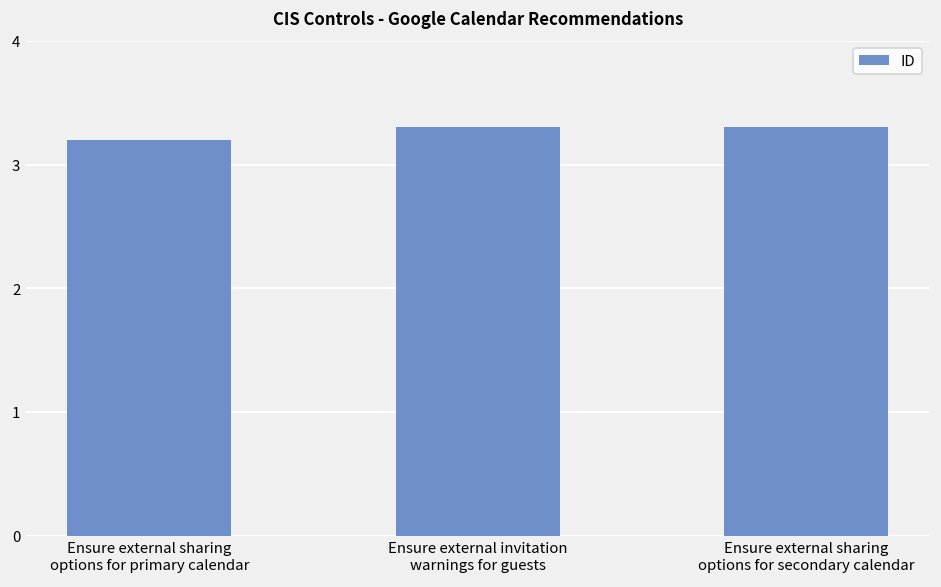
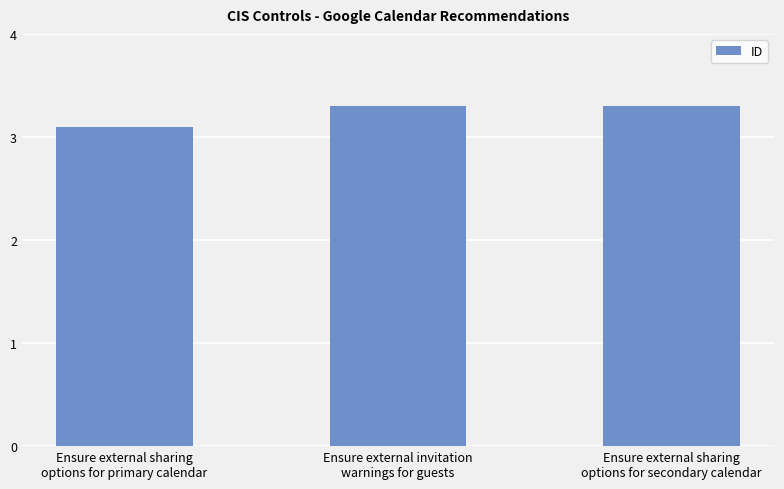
Ensure external sharing options for primary calendar: 3.2 -> 3.1
